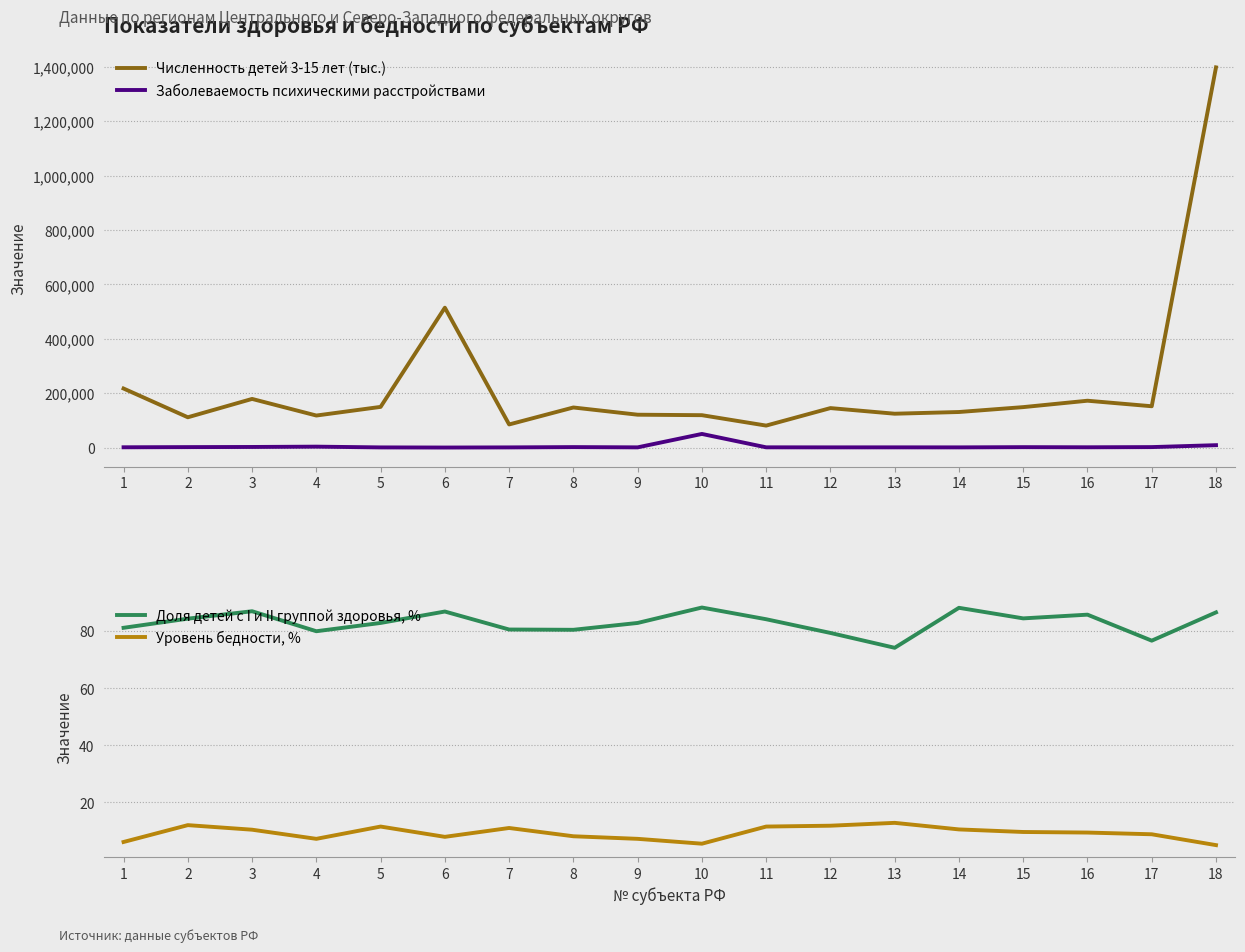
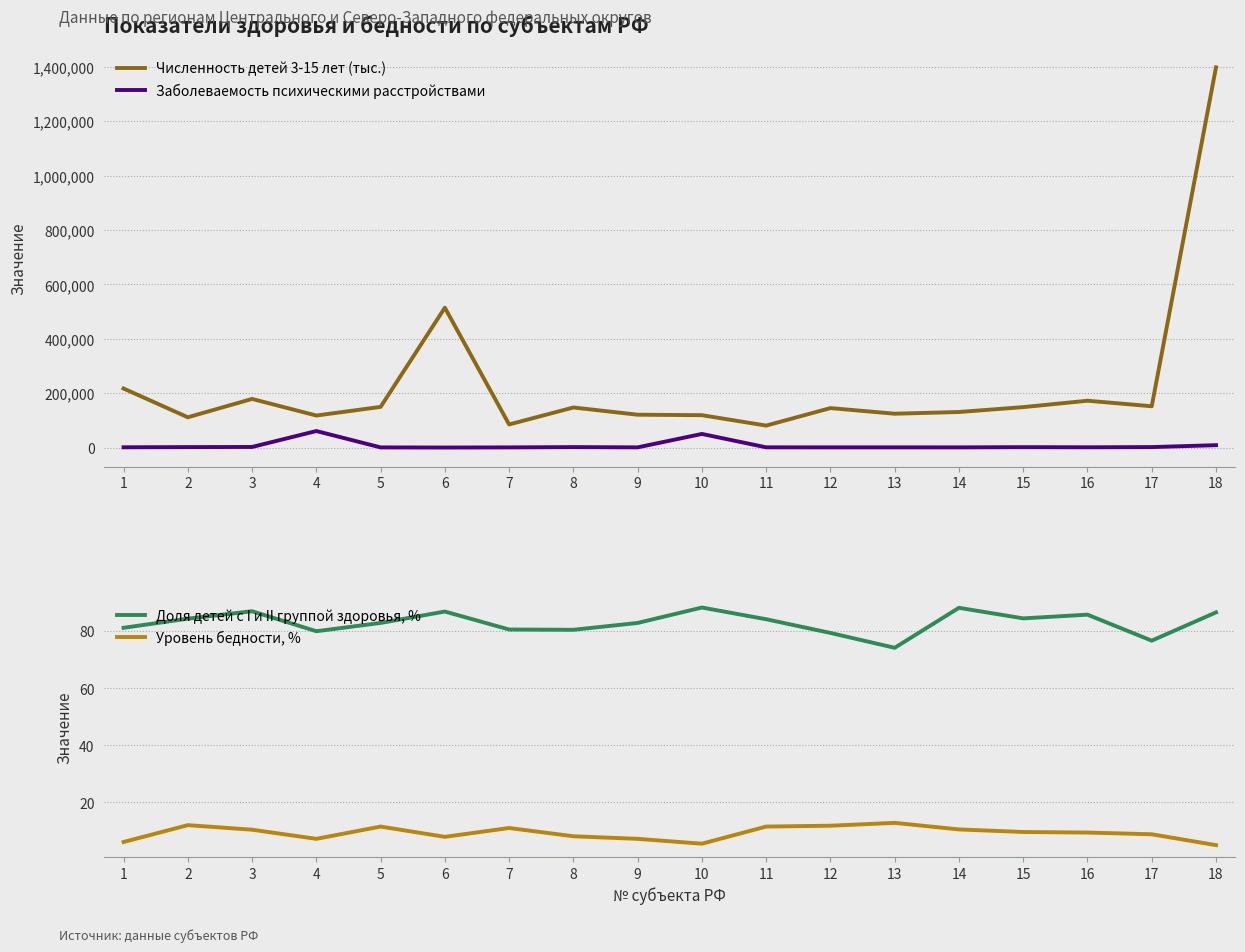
Показатели здоровья и бедности по субъектам РФ, Заболеваемость психическими расстройствами, 4: 0 -> 60,000
